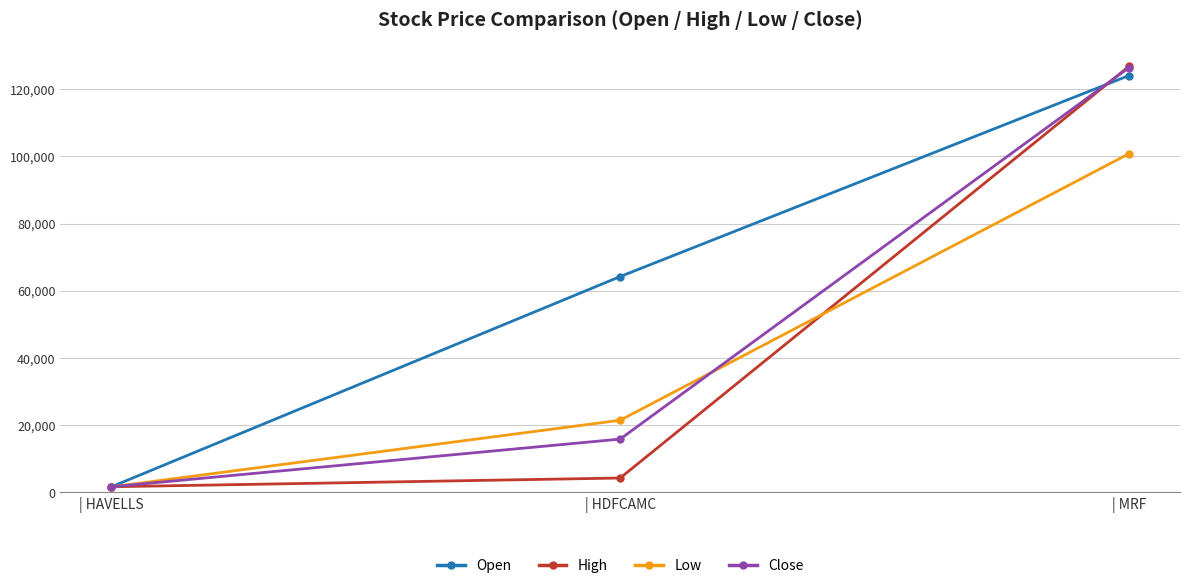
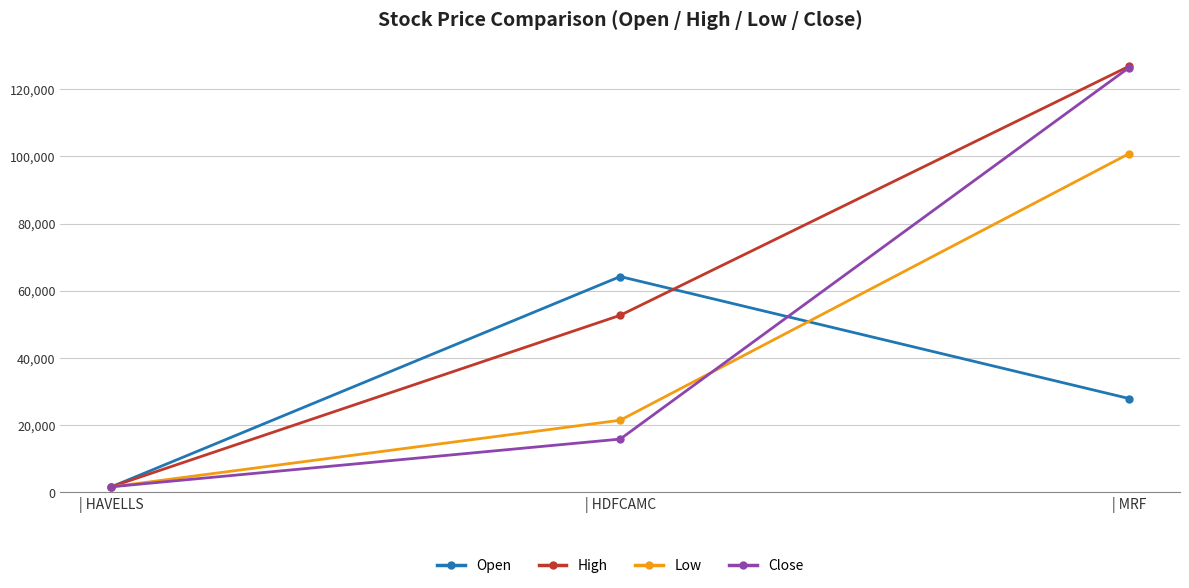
High, | HDFCAMC: 4,000 -> 53,000
Open, | MRF: 124,000 -> 28,000
